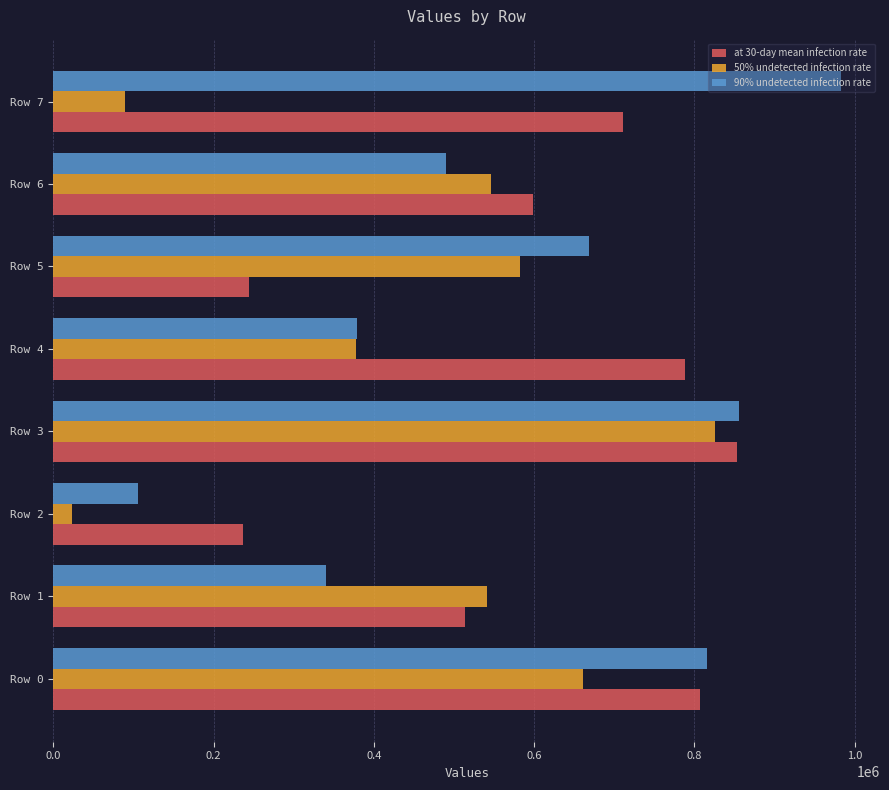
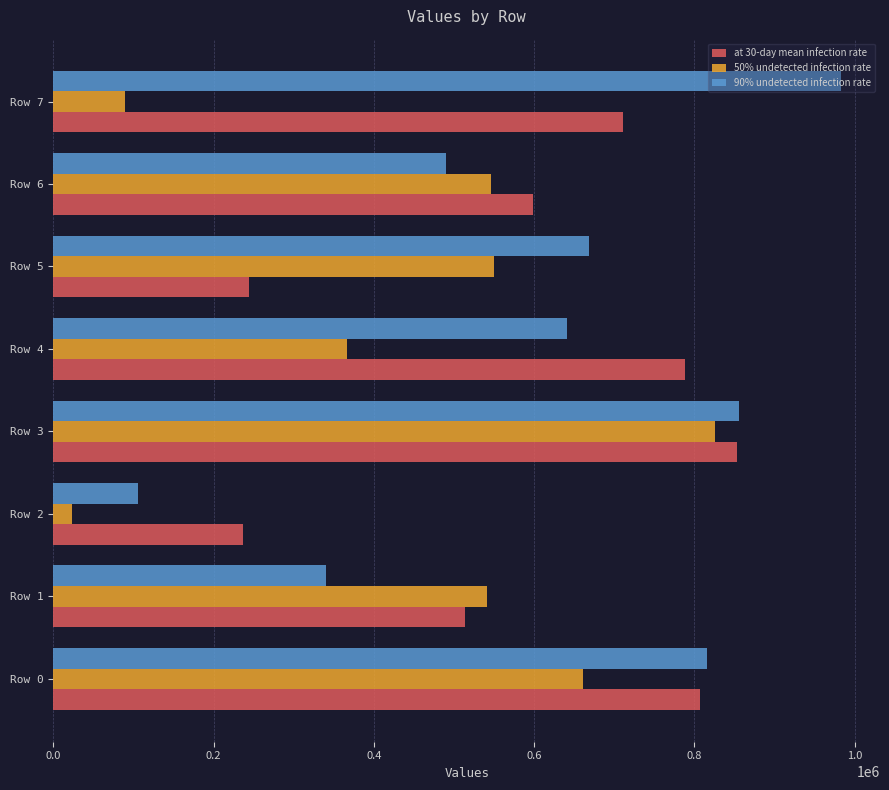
50% undetected infection rate, Row 5: 580000 -> 550000
90% undetected infection rate, Row 4: 380000 -> 640000
50% undetected infection rate, Row 4: 380000 -> 370000
